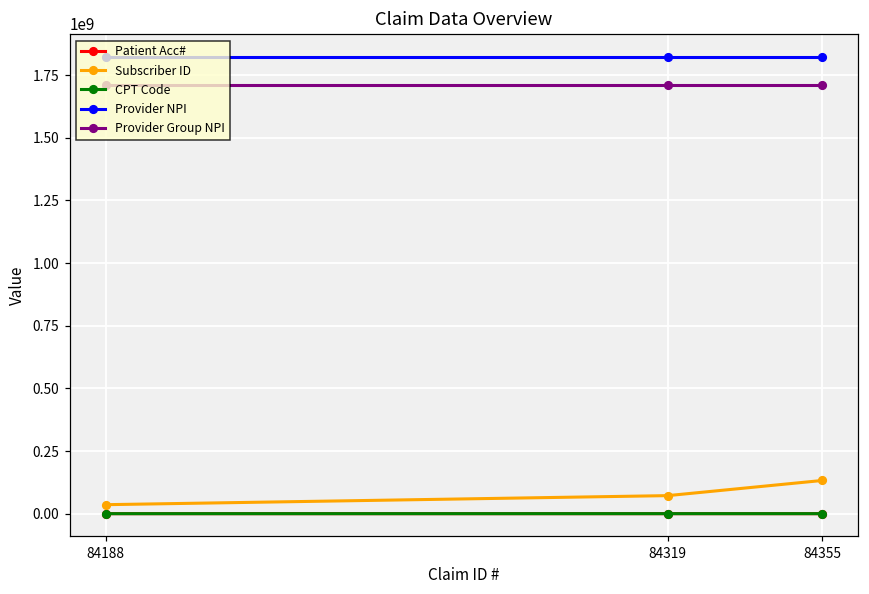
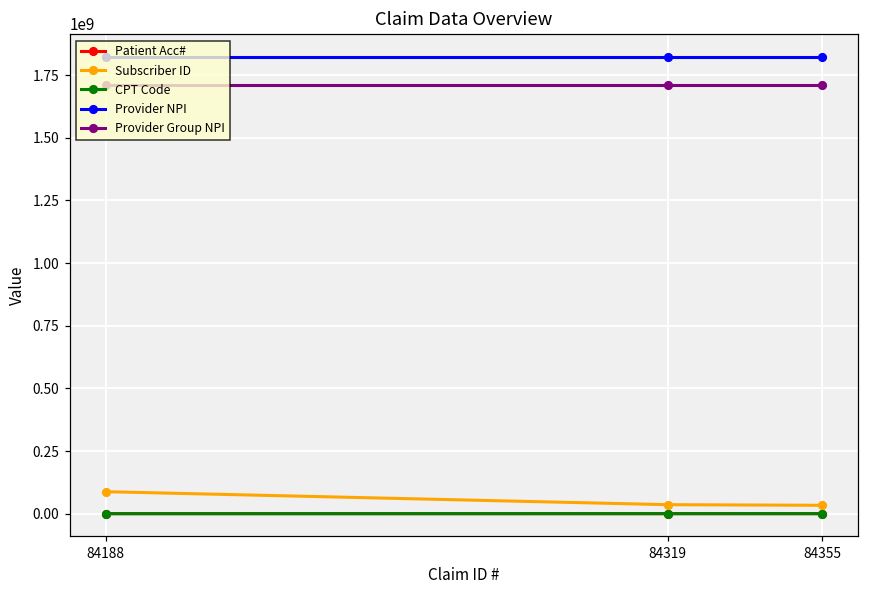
Subscriber ID, 84188: 40000000 -> 90000000
Subscriber ID, 84319: 70000000 -> 40000000
Subscriber ID, 84355: 130000000 -> 30000000
